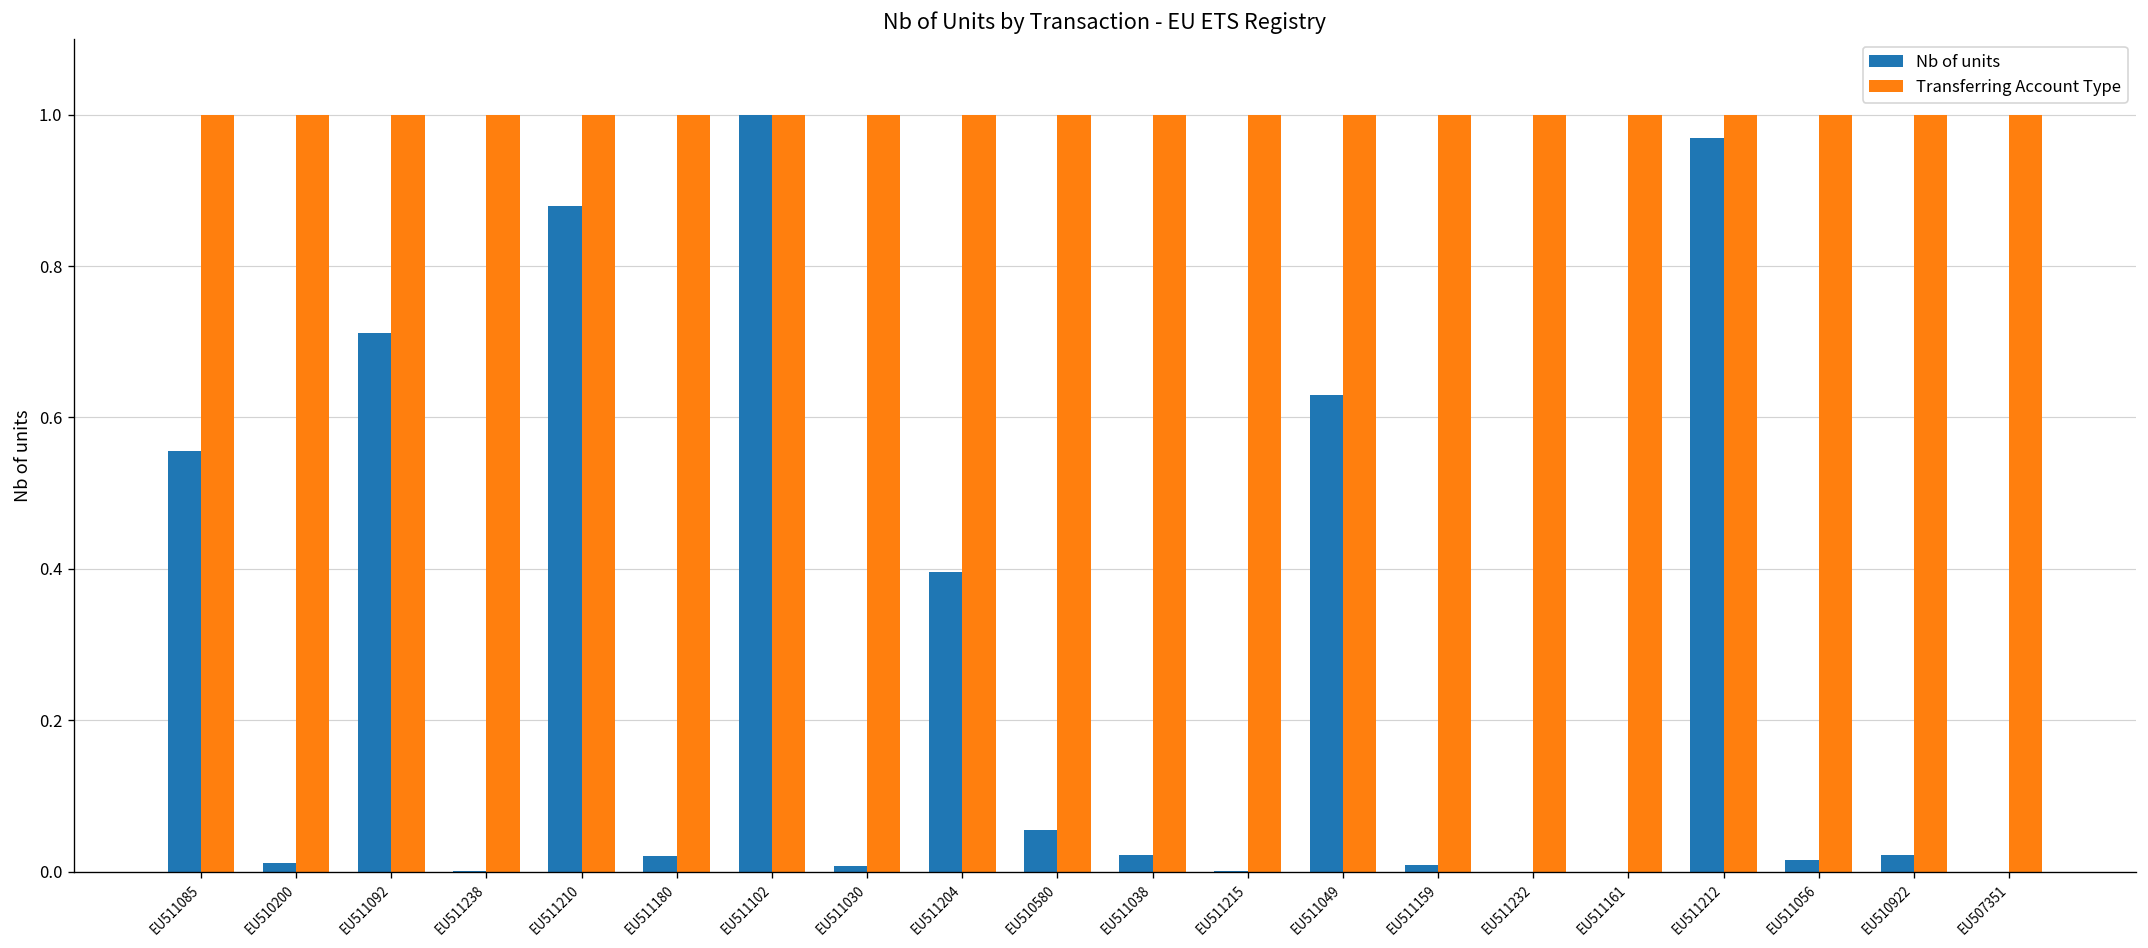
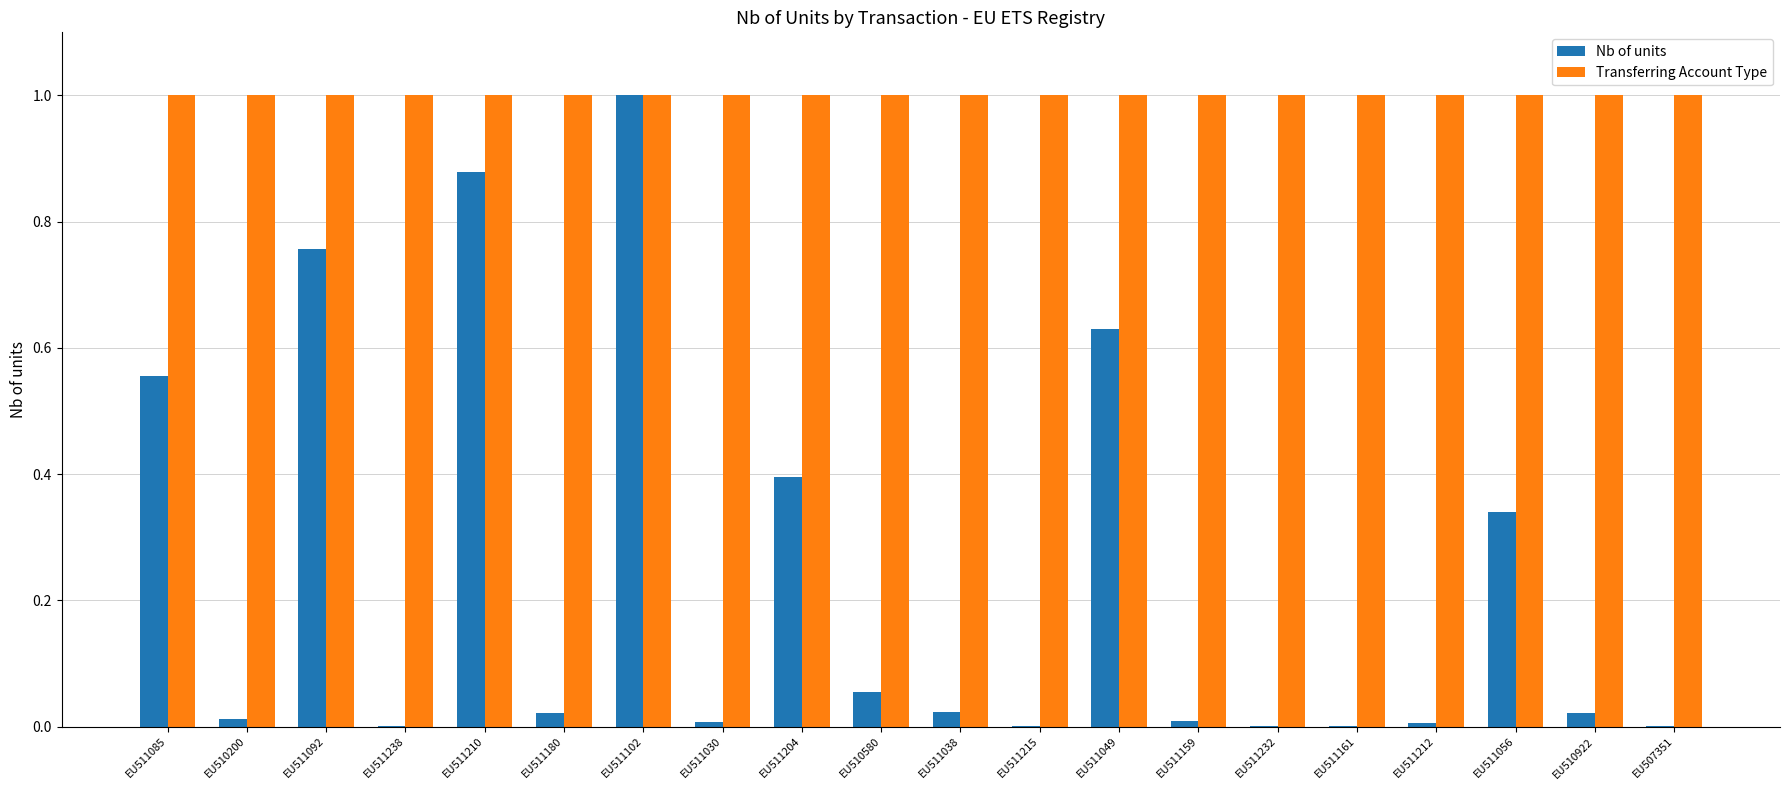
Nb of units, EU511092: 0.71 -> 0.76
Nb of units, EU511212: 0.97 -> 0.01
Nb of units, EU511056: 0.02 -> 0.34
